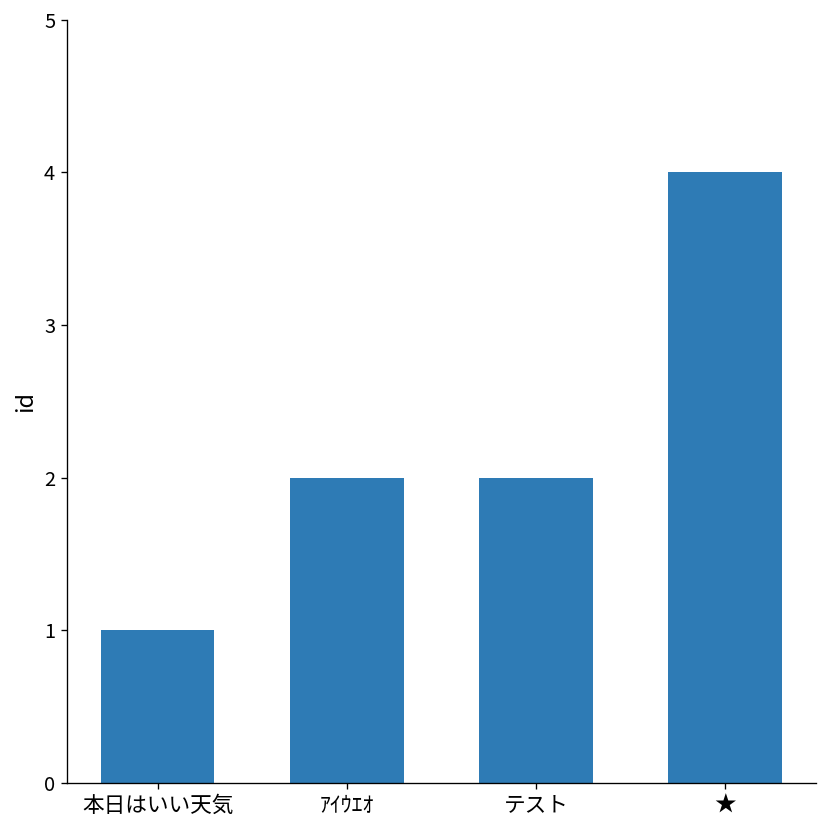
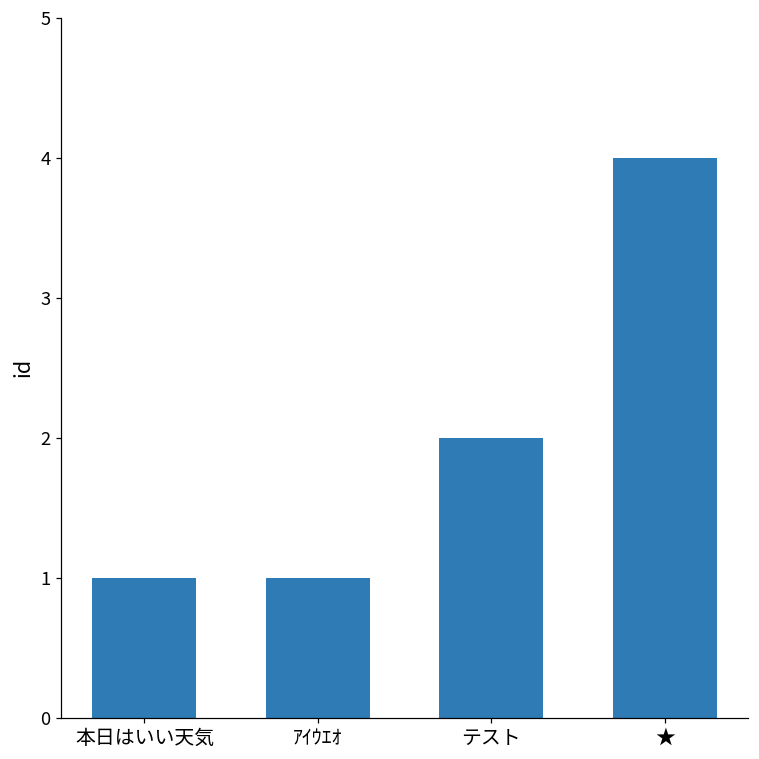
ｱｲｳｴｵ: 2 -> 1
